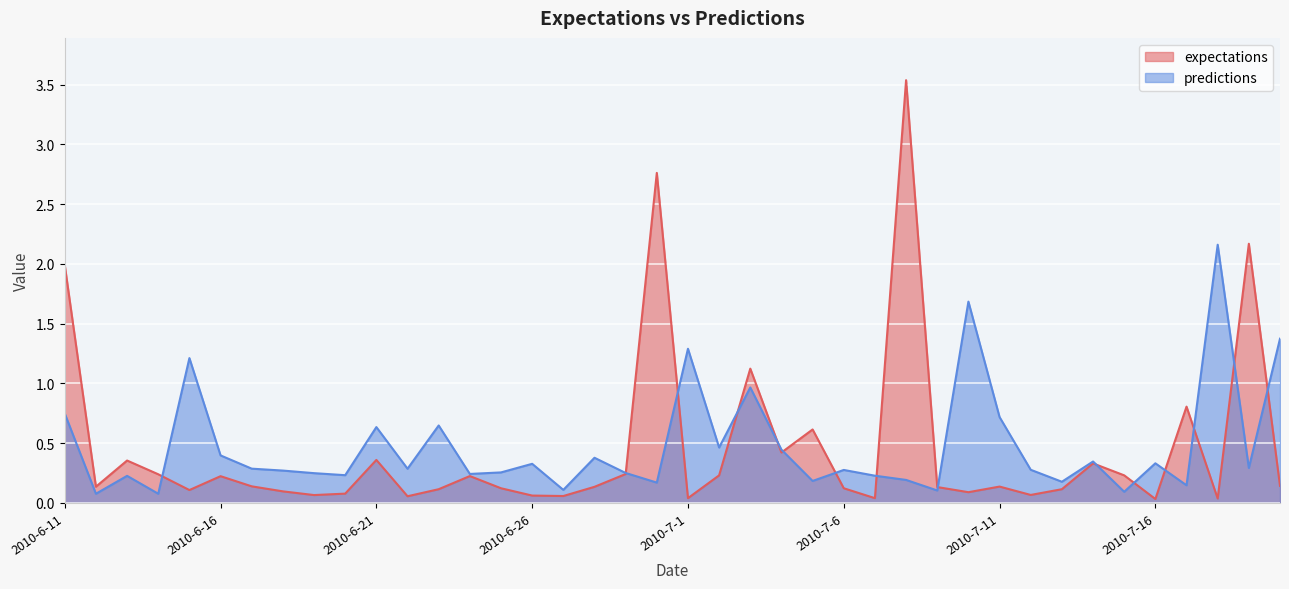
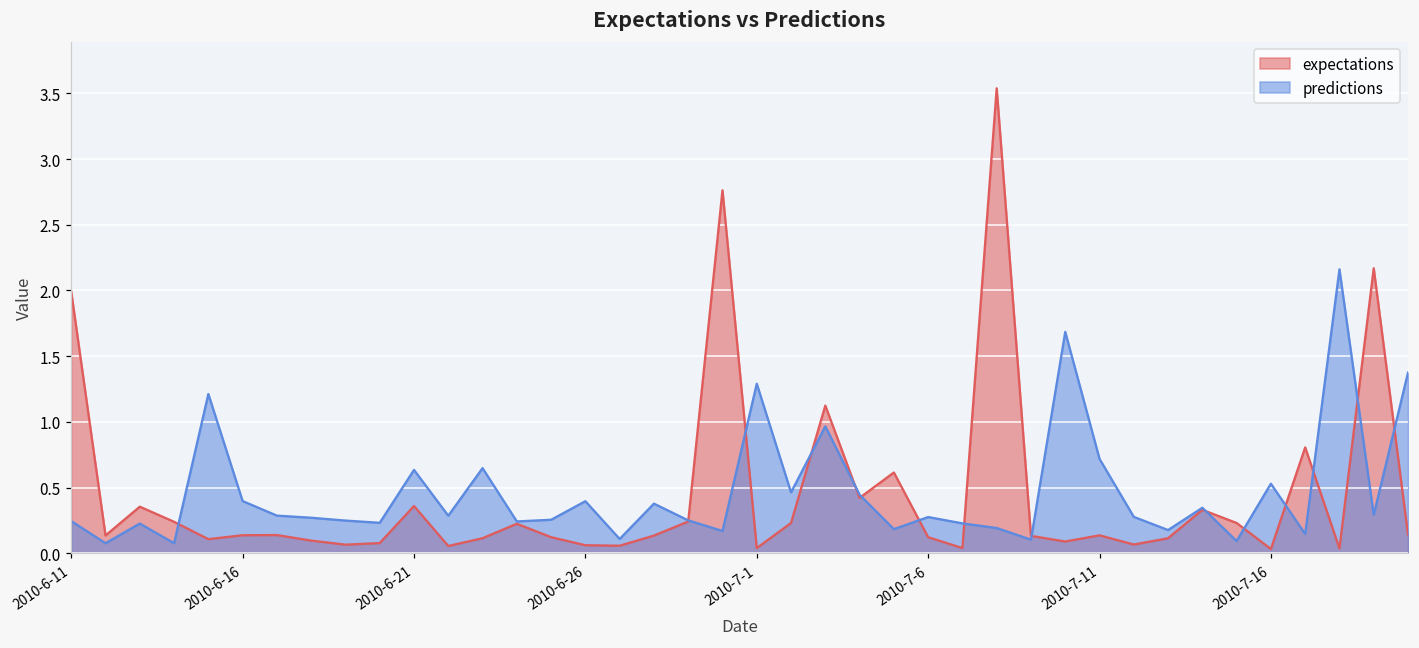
predictions, 2010-6-11: 0.75 -> 0.25
expectations, 2010-6-16: 0.22 -> 0.14
predictions, 2010-6-26: 0.33 -> 0.40
predictions, 2010-7-16: 0.33 -> 0.53
